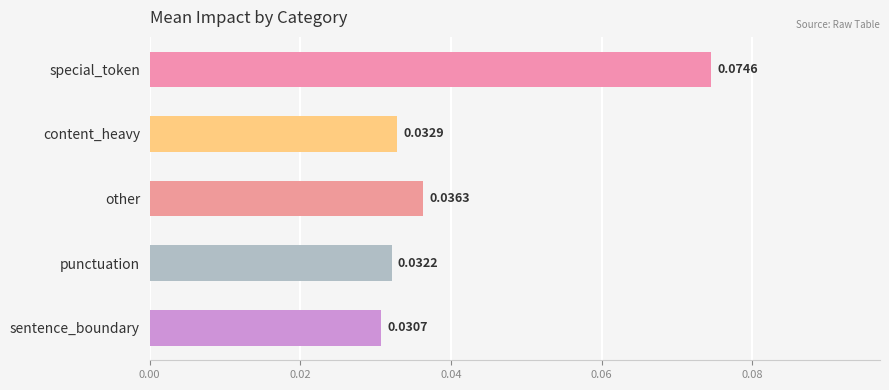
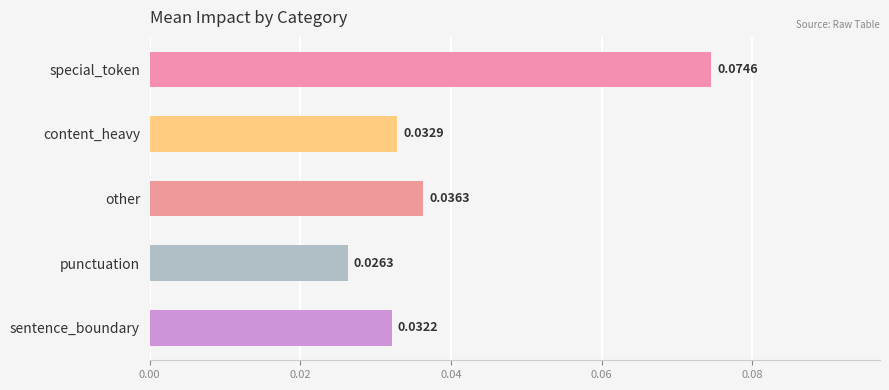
punctuation: 0.0322 -> 0.0263
sentence_boundary: 0.0307 -> 0.0322
